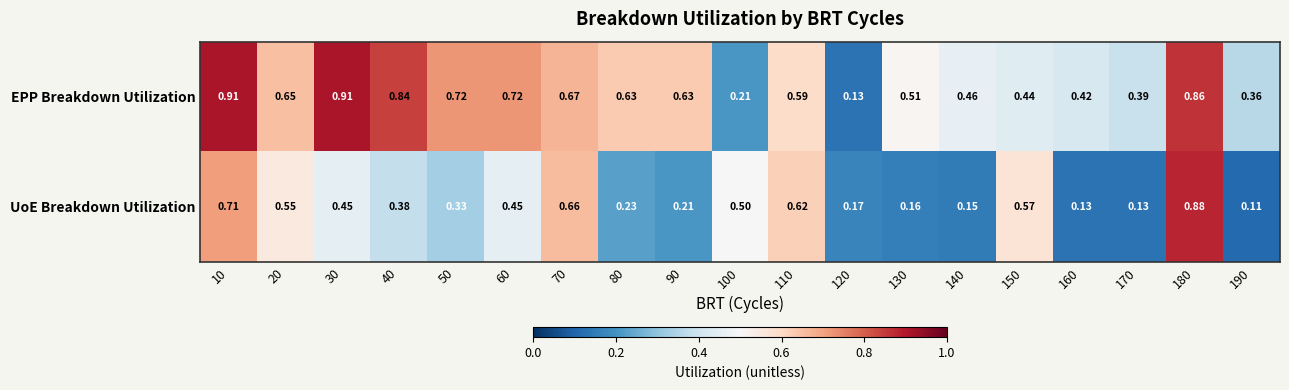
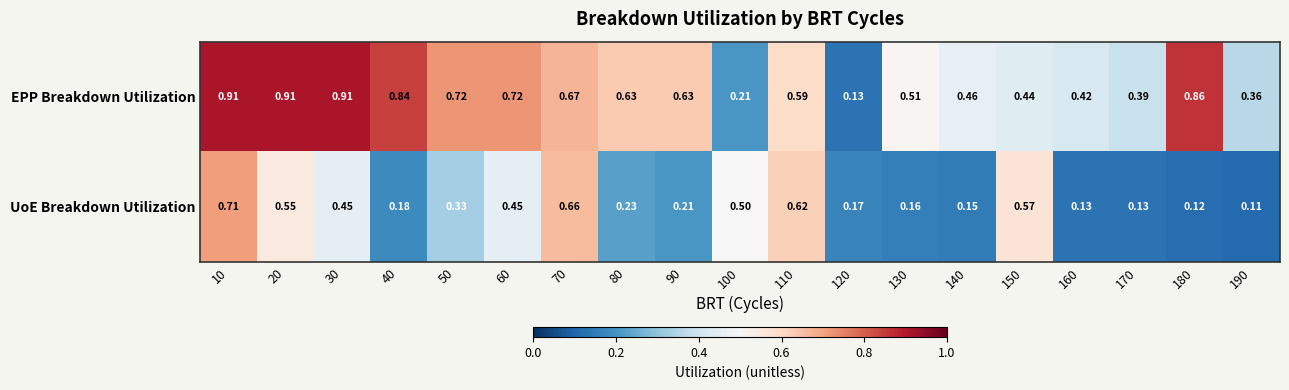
EPP Breakdown Utilization, 20: 0.65 -> 0.91
UoE Breakdown Utilization, 40: 0.38 -> 0.18
UoE Breakdown Utilization, 180: 0.88 -> 0.12
